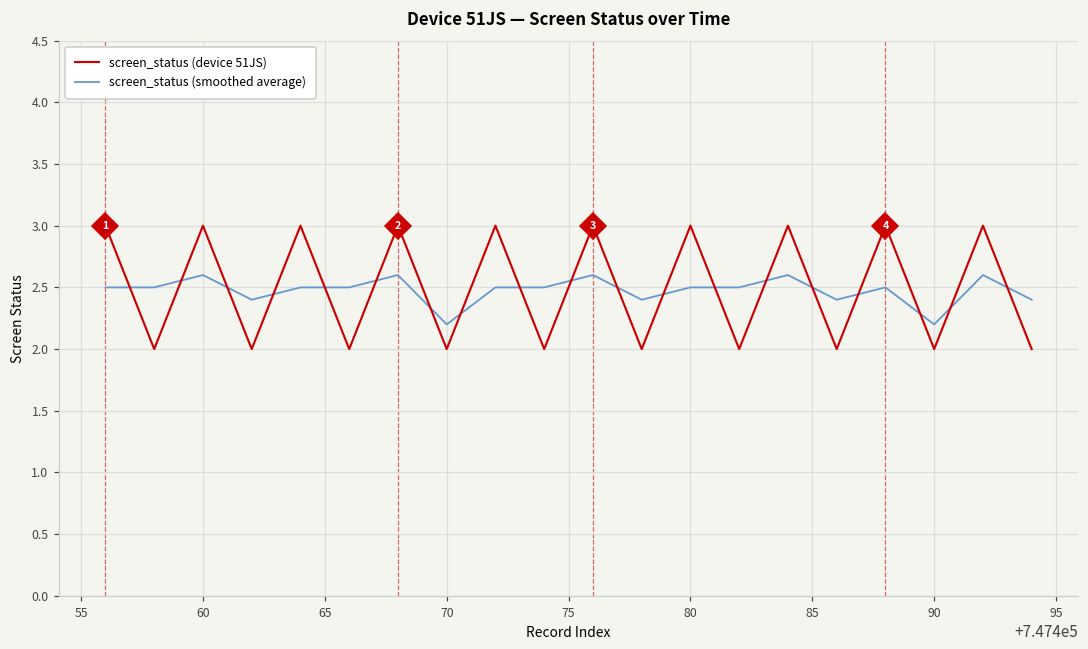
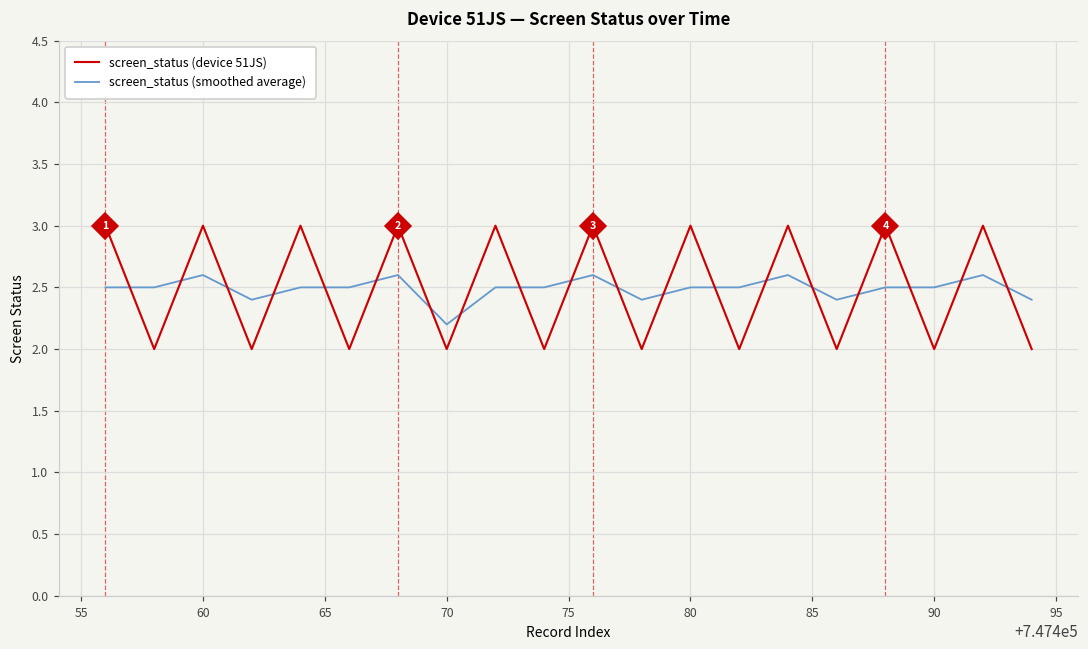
screen_status (smoothed average), 90: 2.2 -> 2.5
